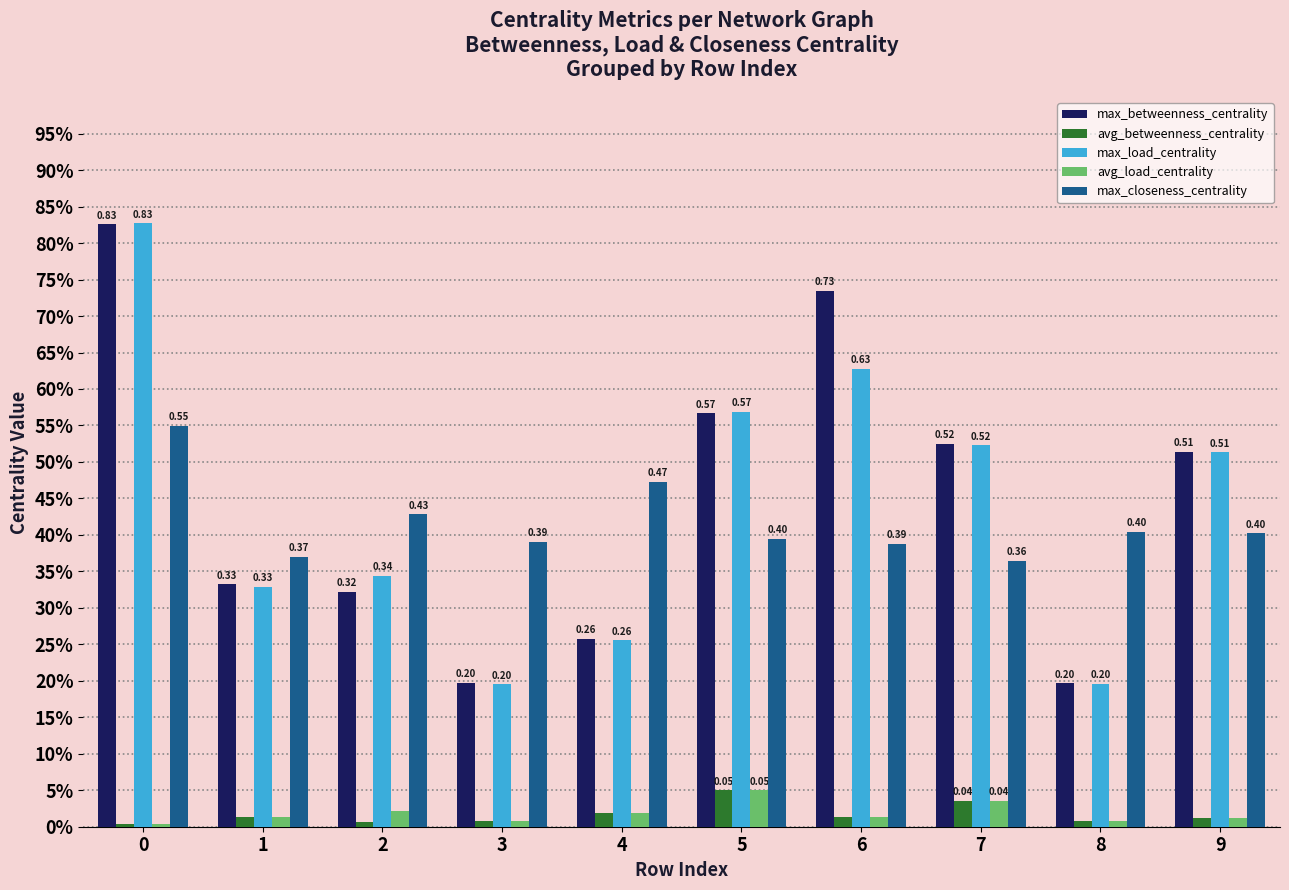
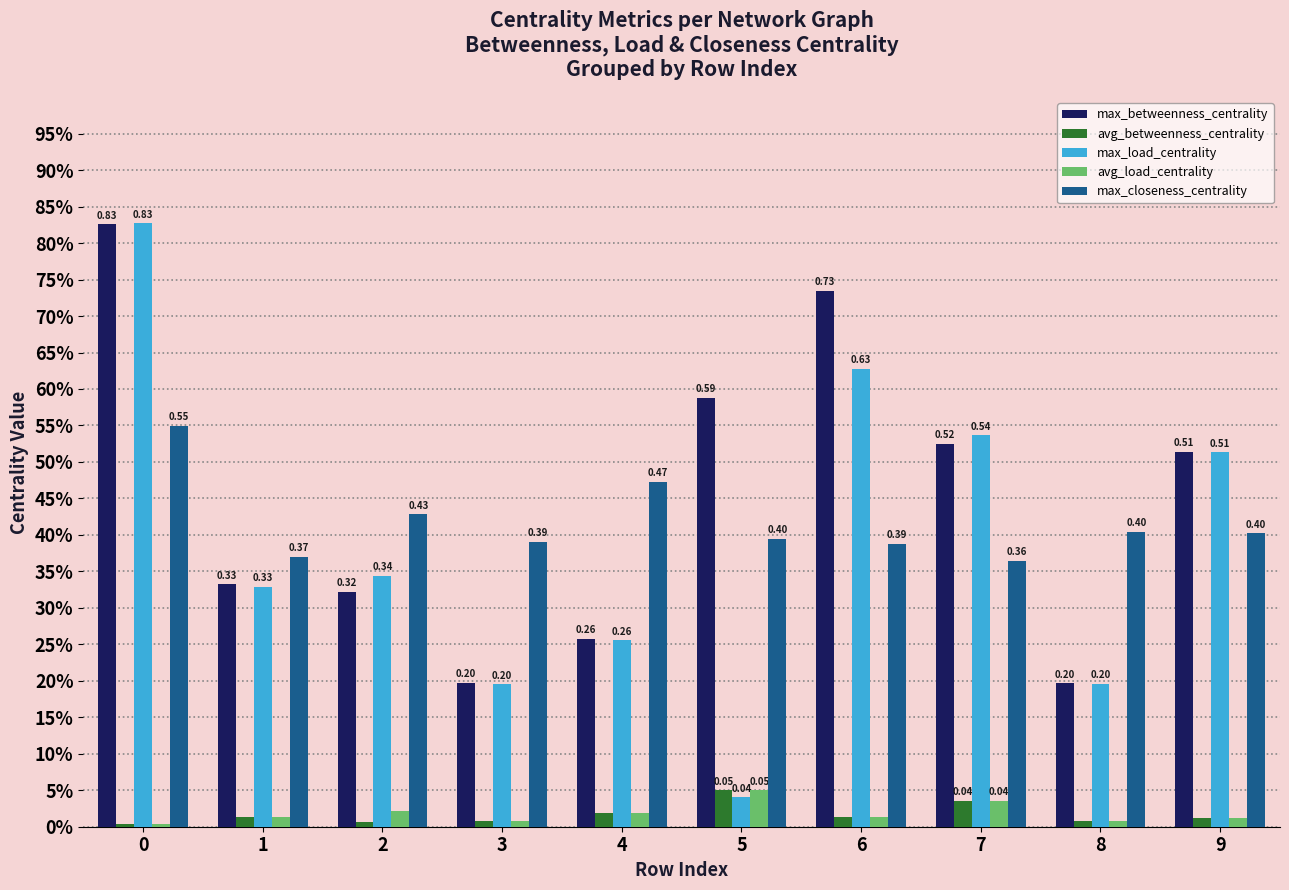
max_betweenness_centrality, 5: 0.57 -> 0.59
max_load_centrality, 5: 0.57 -> 0.04
max_load_centrality, 7: 0.52 -> 0.54
